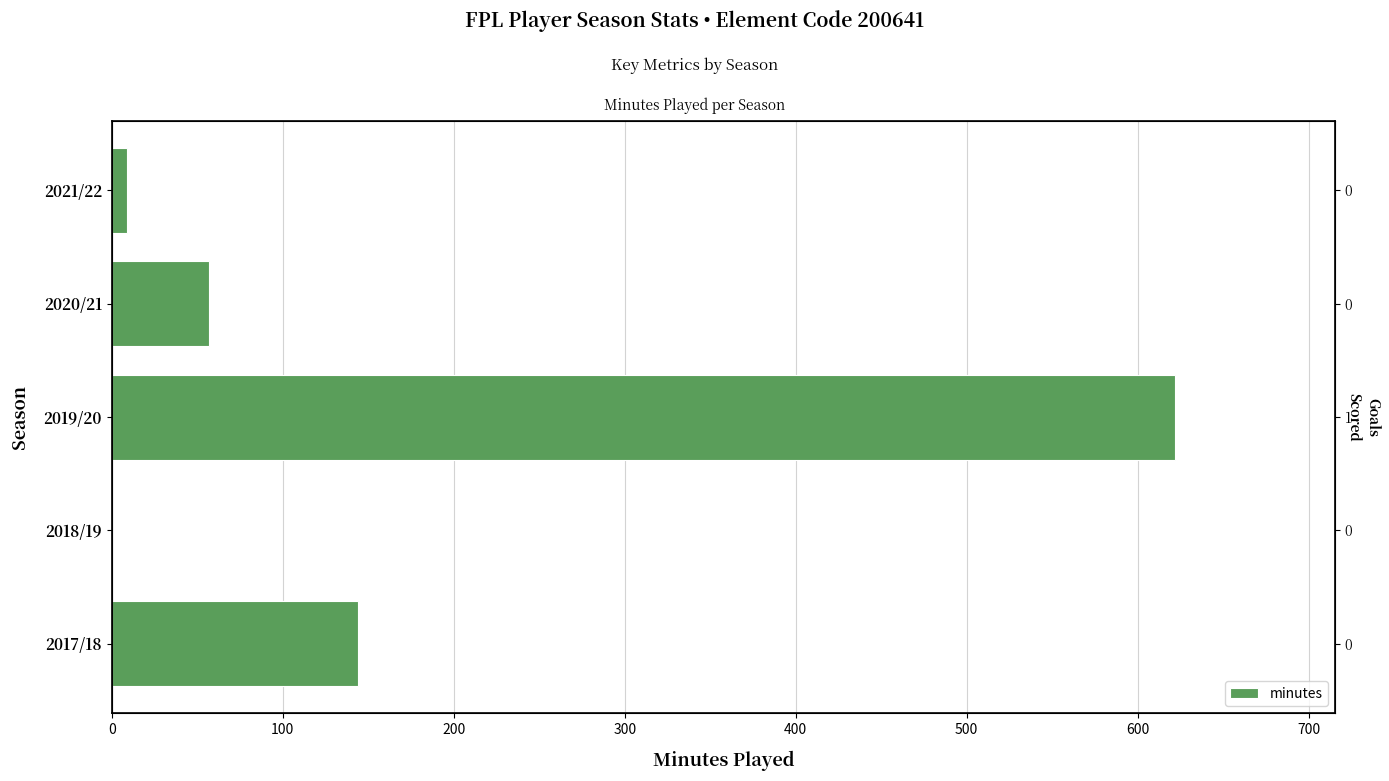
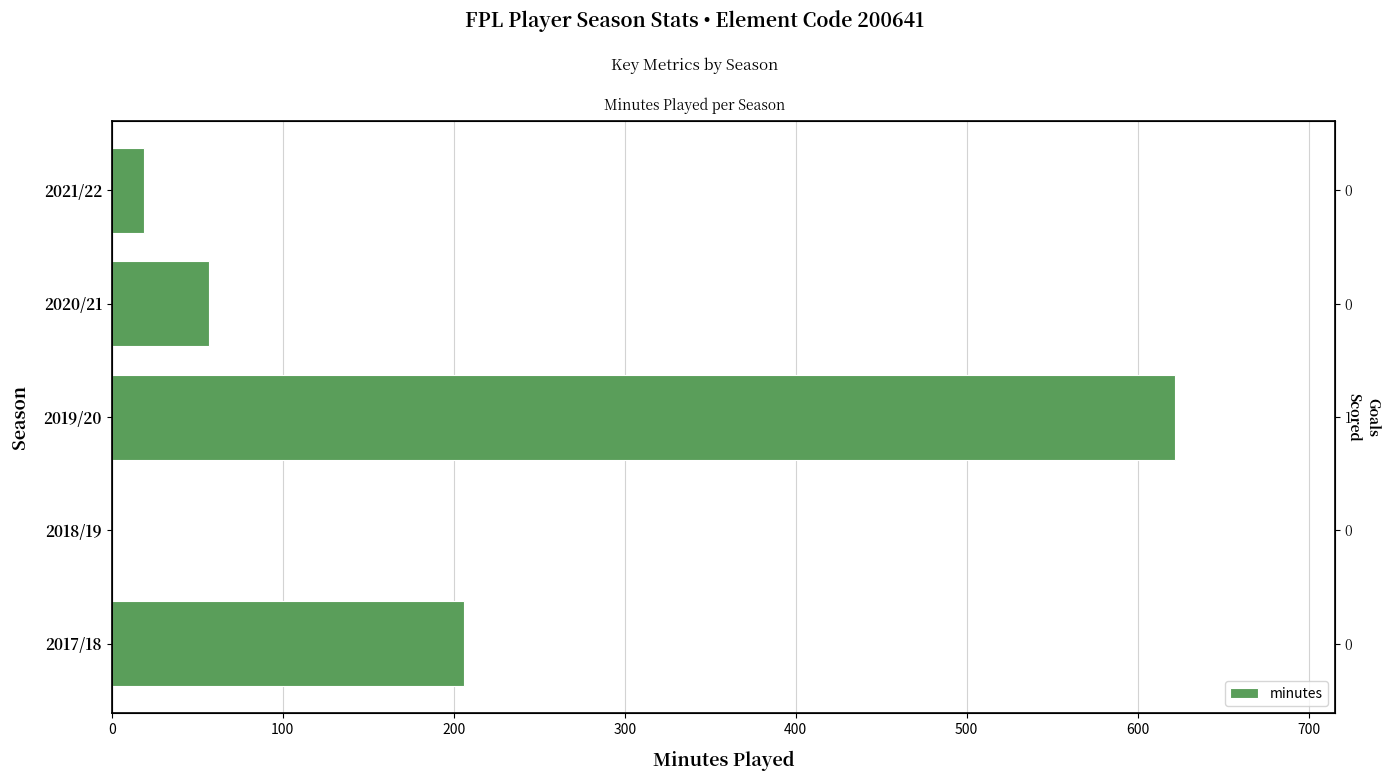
2021/22: 9 -> 19
2017/18: 144 -> 206
